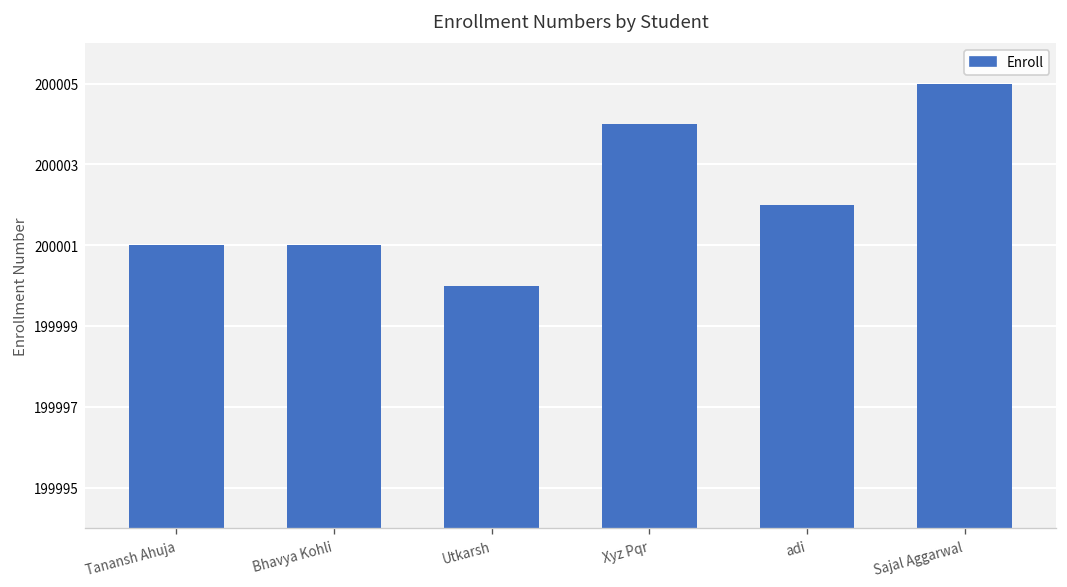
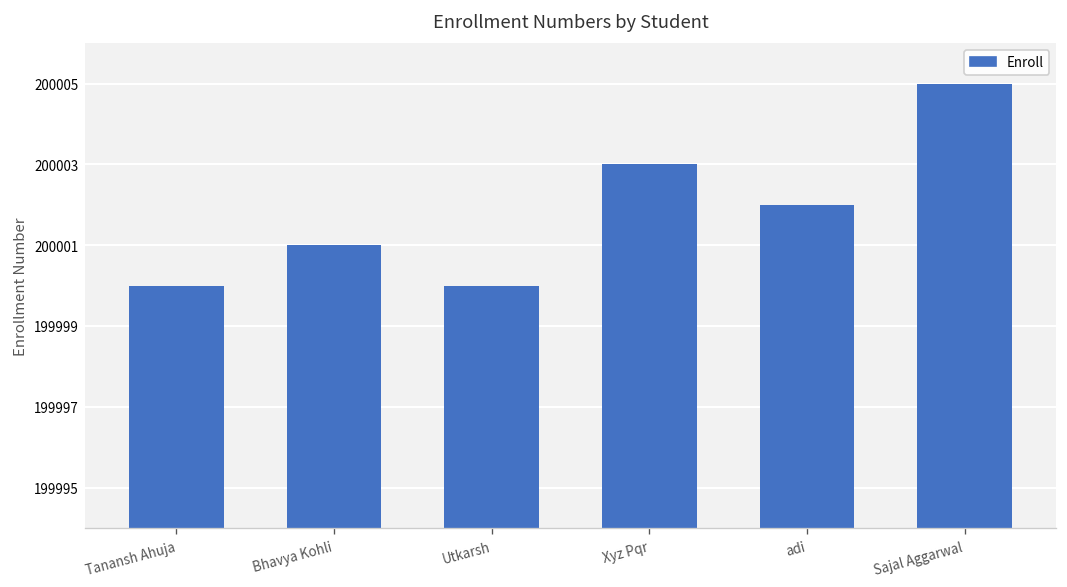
Tanansh Ahuja: 200001 -> 200000
Xyz Pqr: 200004 -> 200003
